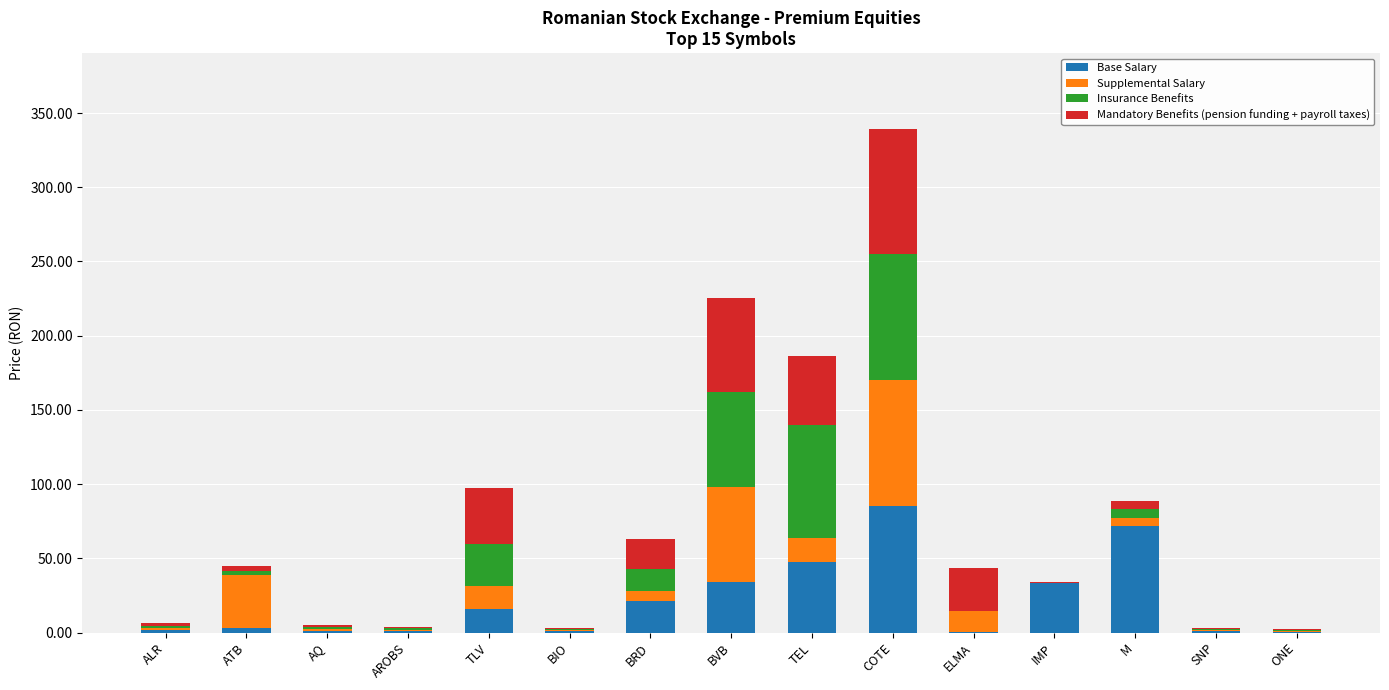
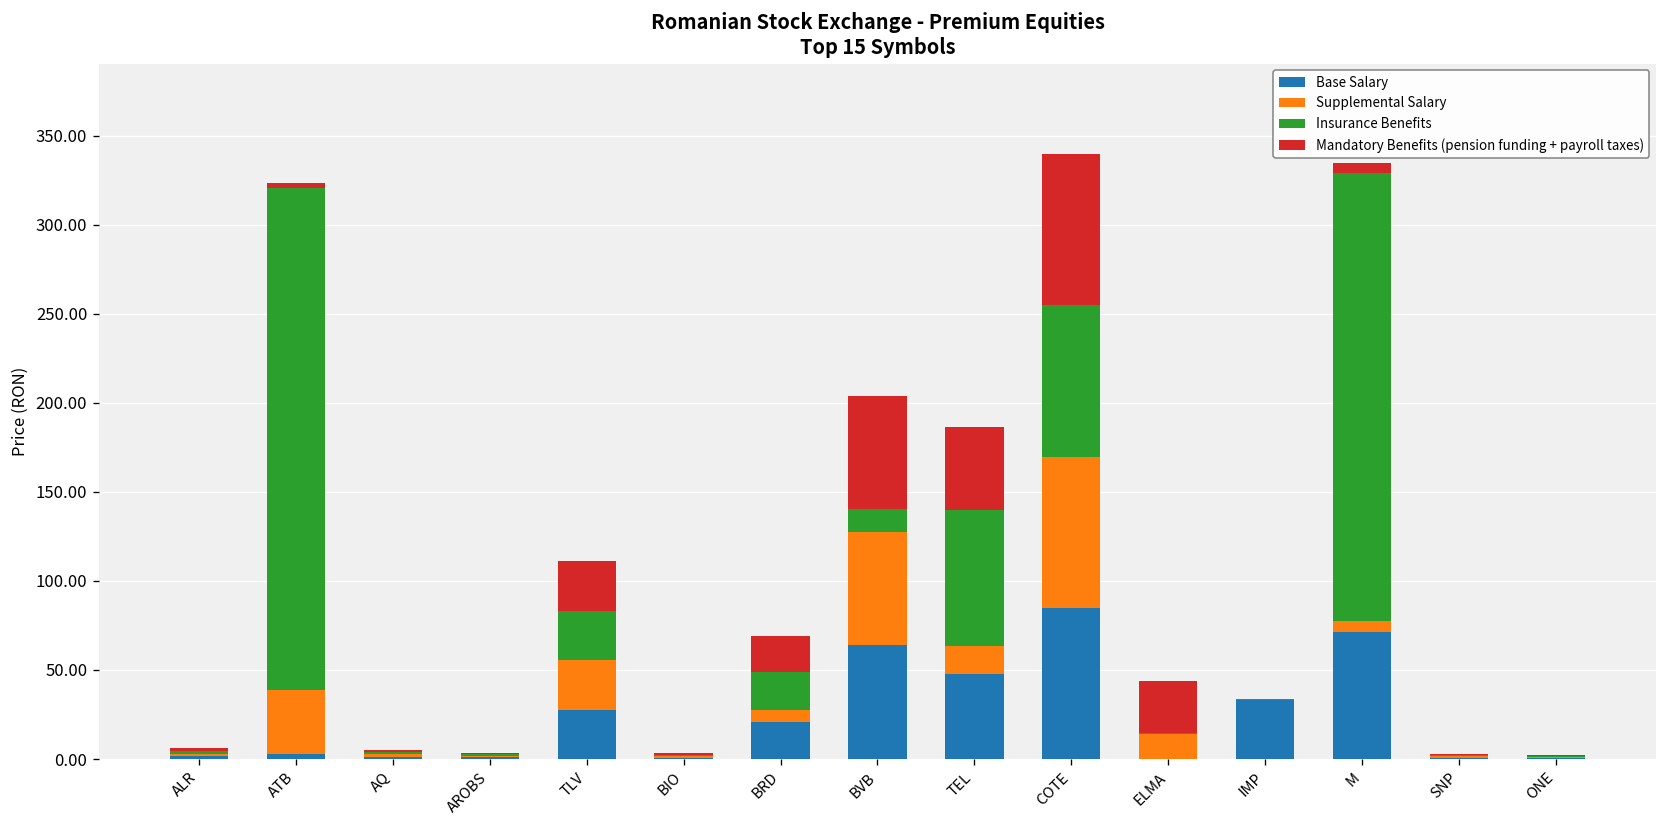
Insurance Benefits, ATB: 3 -> 282
Base Salary, TLV: 16 -> 28
Supplemental Salary, TLV: 16 -> 28
Mandatory Benefits (pension funding + payroll taxes), TLV: 38 -> 28
Insurance Benefits, BRD: 15 -> 21
Base Salary, BVB: 34 -> 64
Insurance Benefits, BVB: 64 -> 13
Insurance Benefits, M: 6 -> 252
